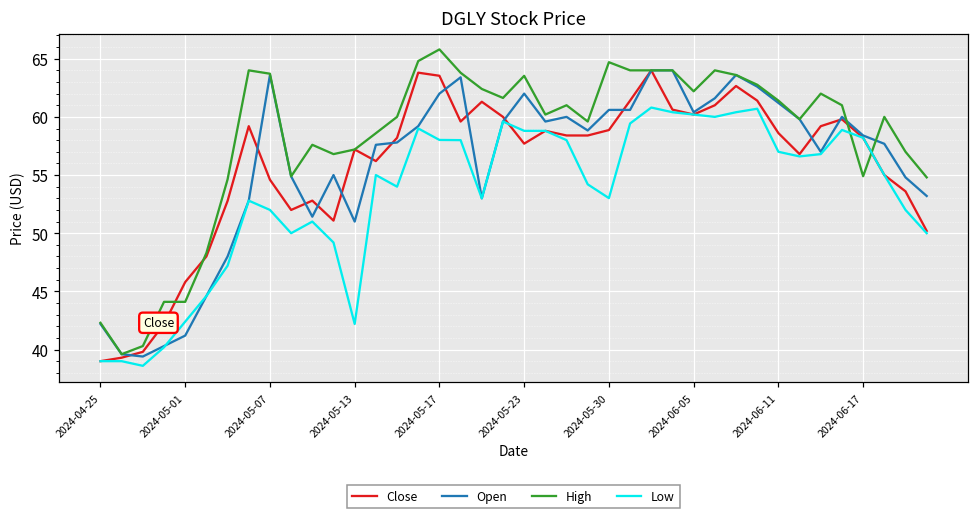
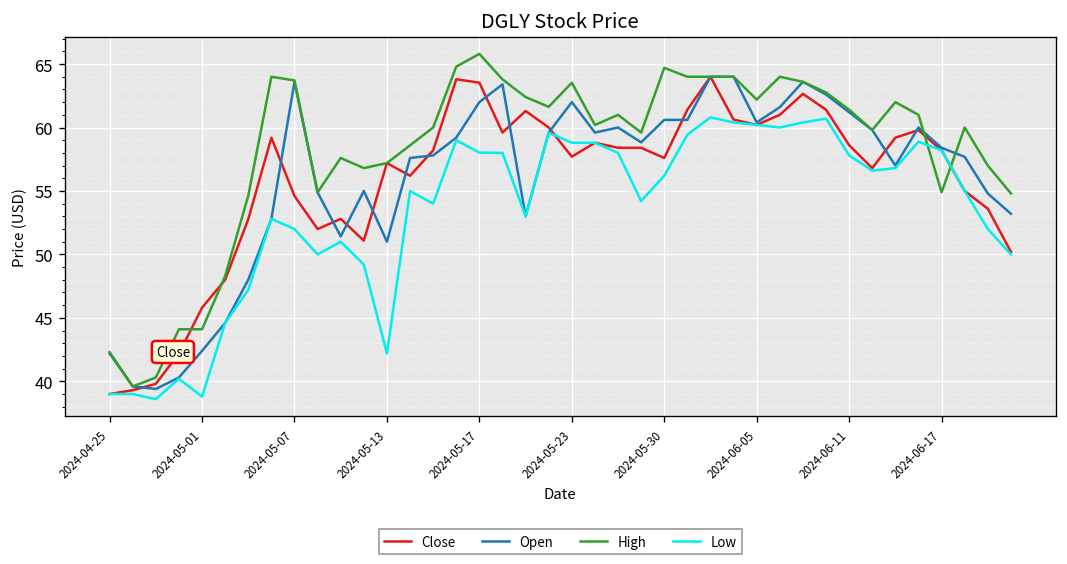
Open, 2024-05-01: 41.2 -> 42.4
Low, 2024-05-01: 42.4 -> 38.8
Close, 2024-05-30: 58.9 -> 57.6
Low, 2024-05-30: 53.0 -> 56.2
Low, 2024-06-11: 57.0 -> 57.8
